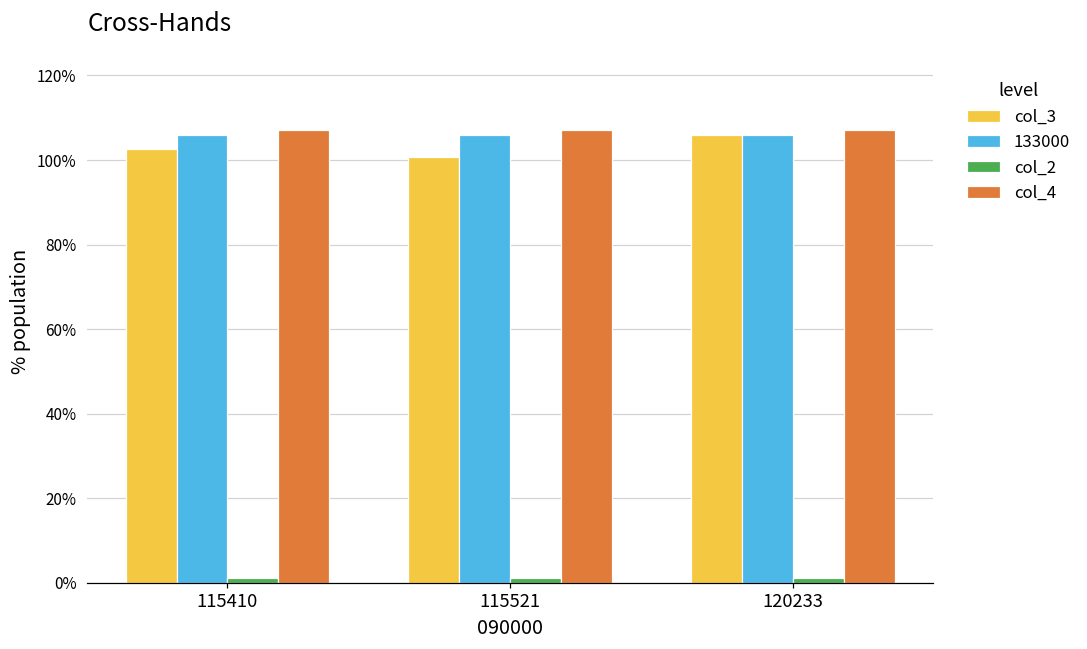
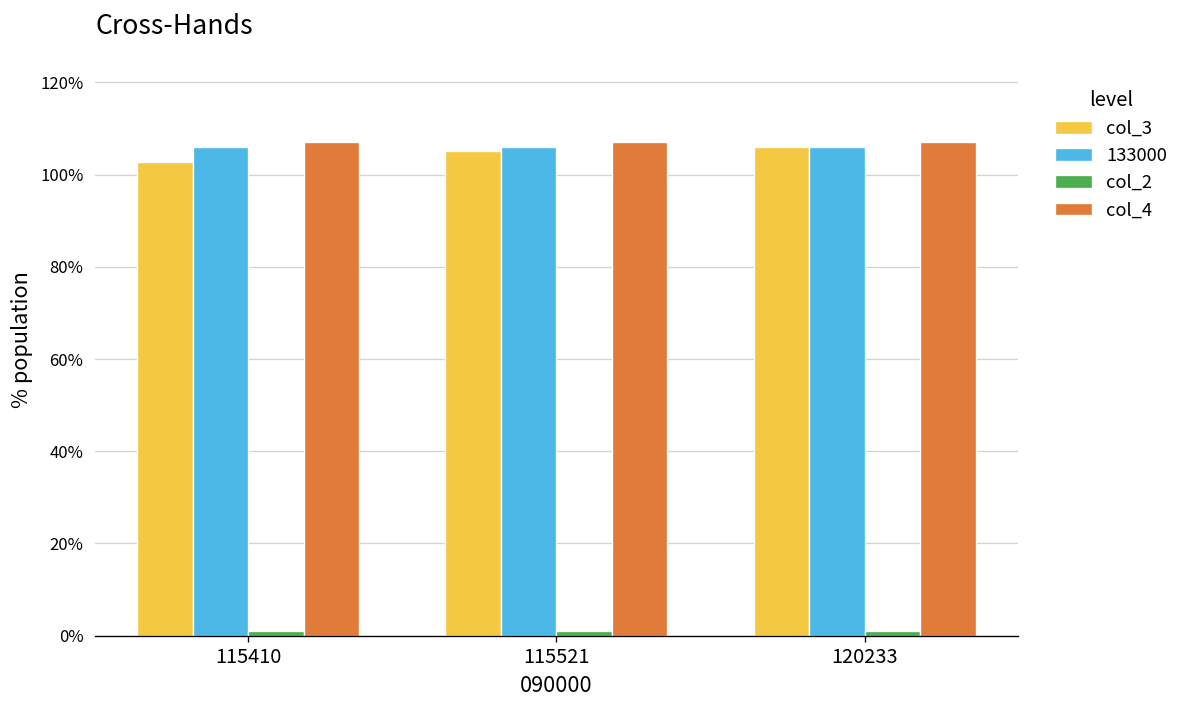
col_3, 115521: 101% -> 105%
